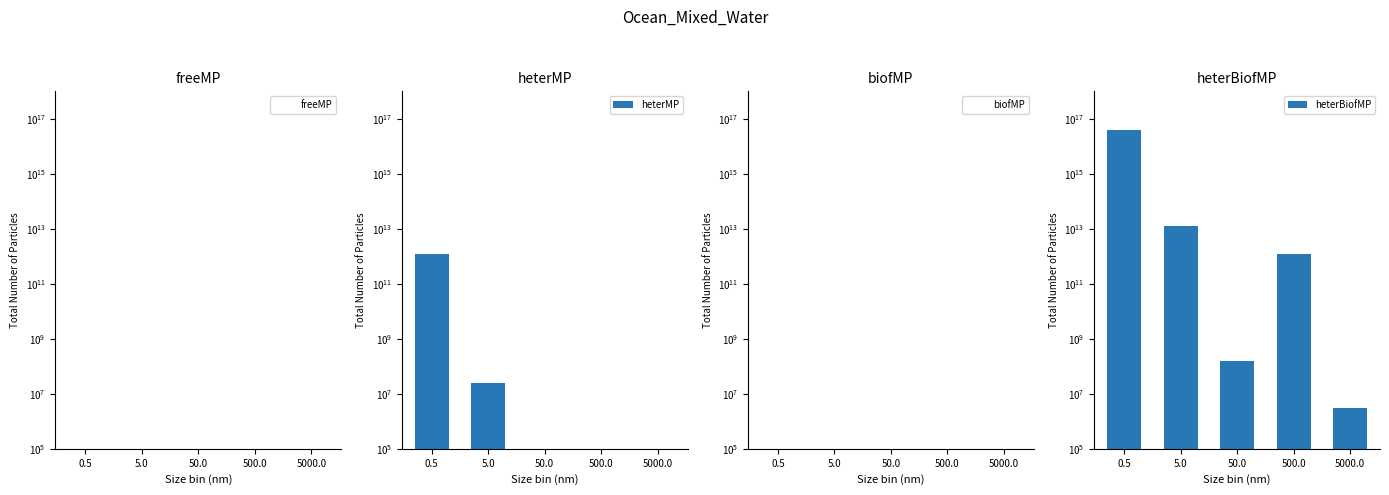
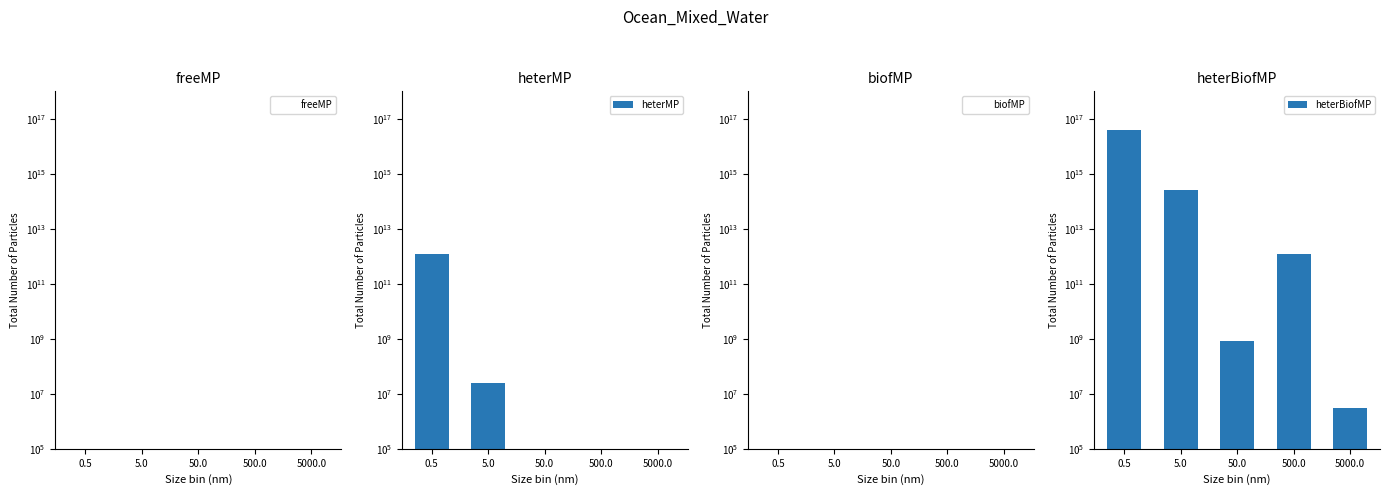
heterBiofMP, 5.0: 10000000000000 -> 300000000000000
heterBiofMP, 50.0: 200000000 -> 900000000
